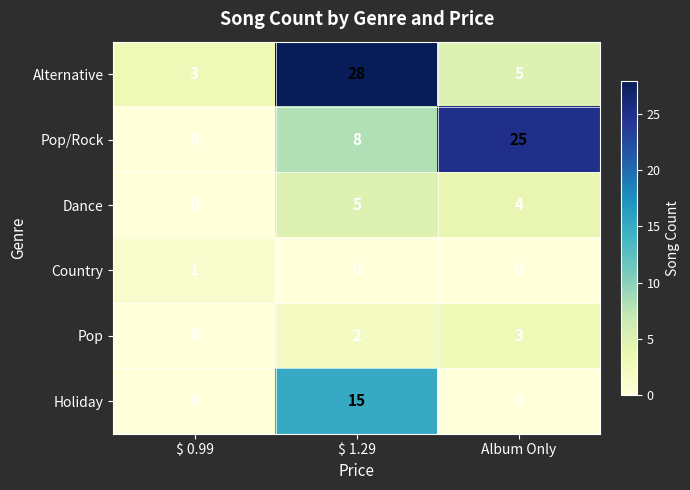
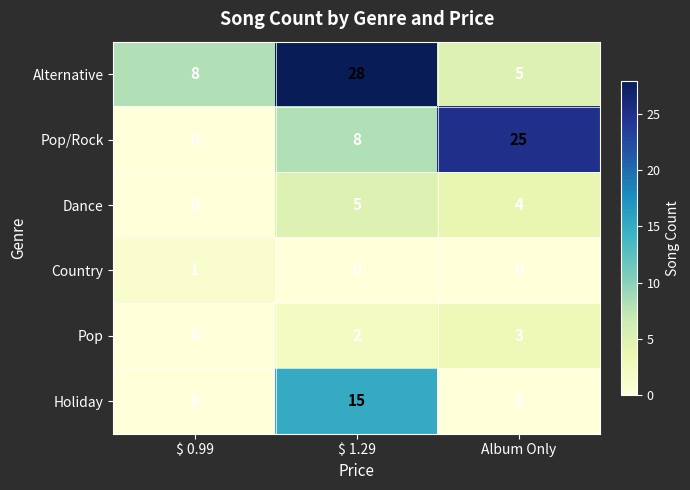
Alternative, $ 0.99: 3 -> 8
